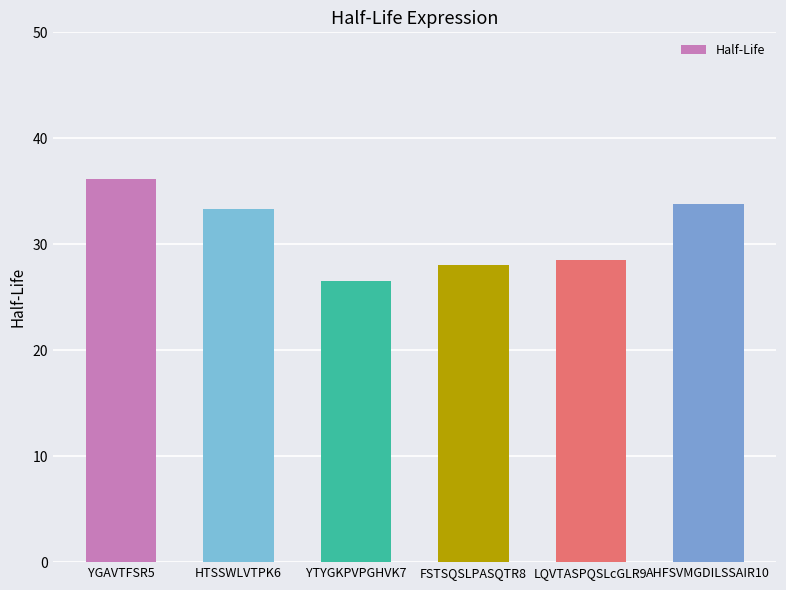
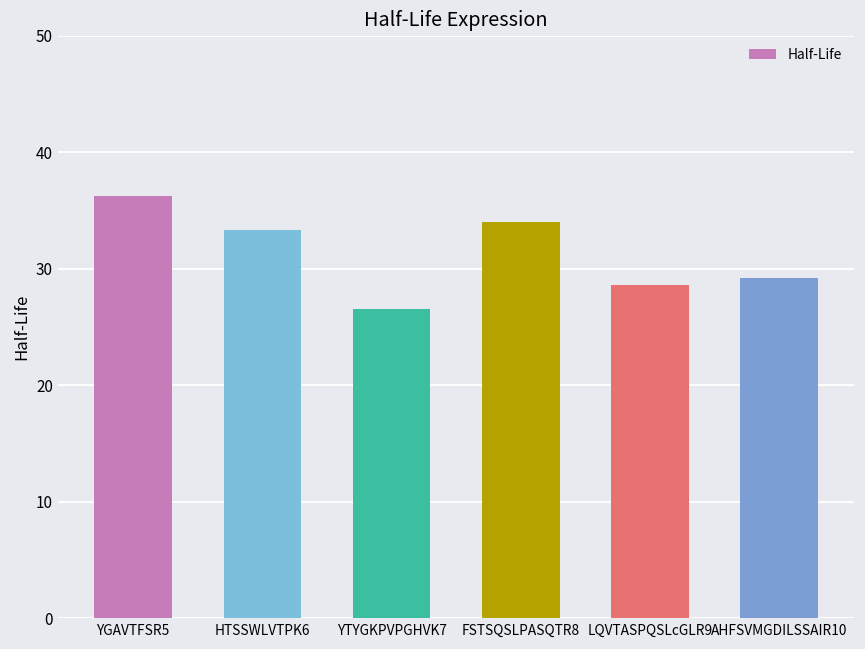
FSTSQSLPASQTR8: 28.0 -> 34.0
AHFSVMGDILSSAIR10: 33.8 -> 29.2
